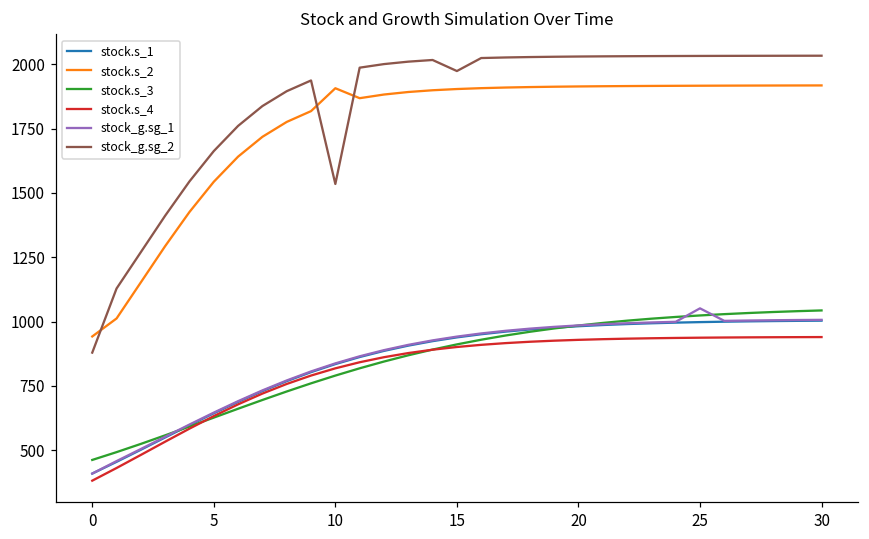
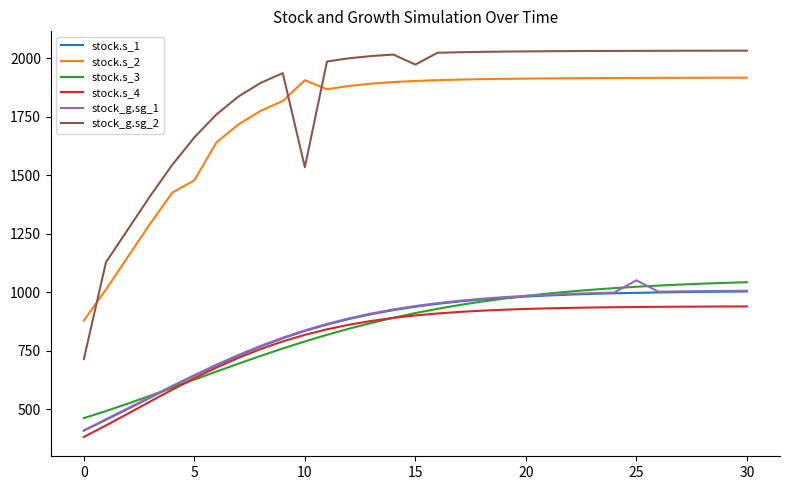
stock.s_2, 0: 940 -> 880
stock_g.sg_2, 0: 880 -> 710
stock.s_2, 5: 1540 -> 1480
